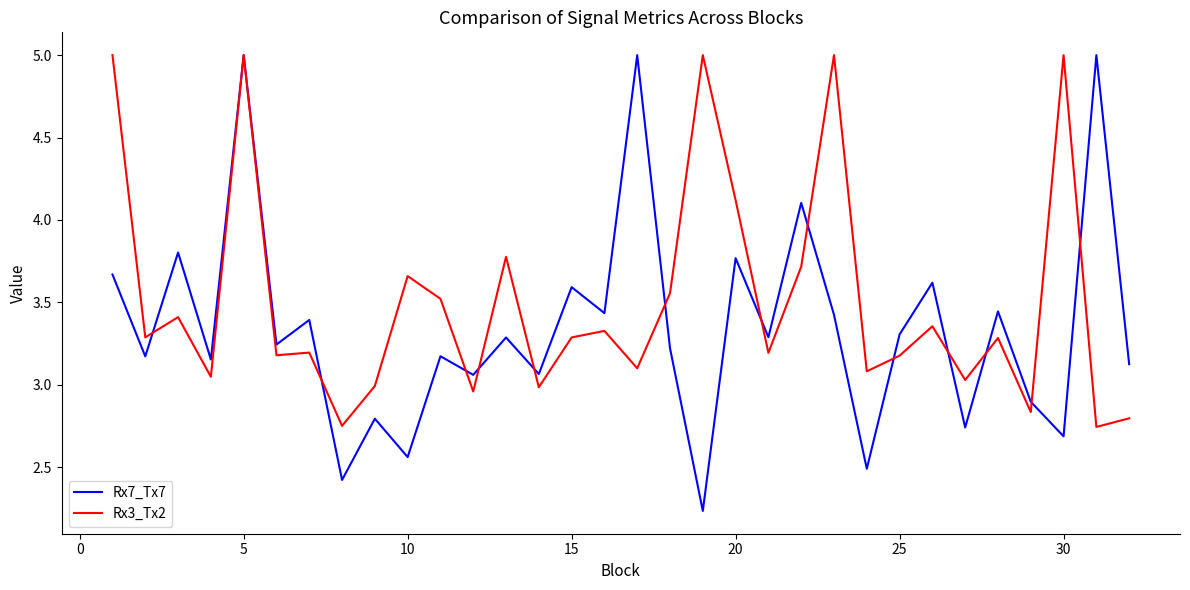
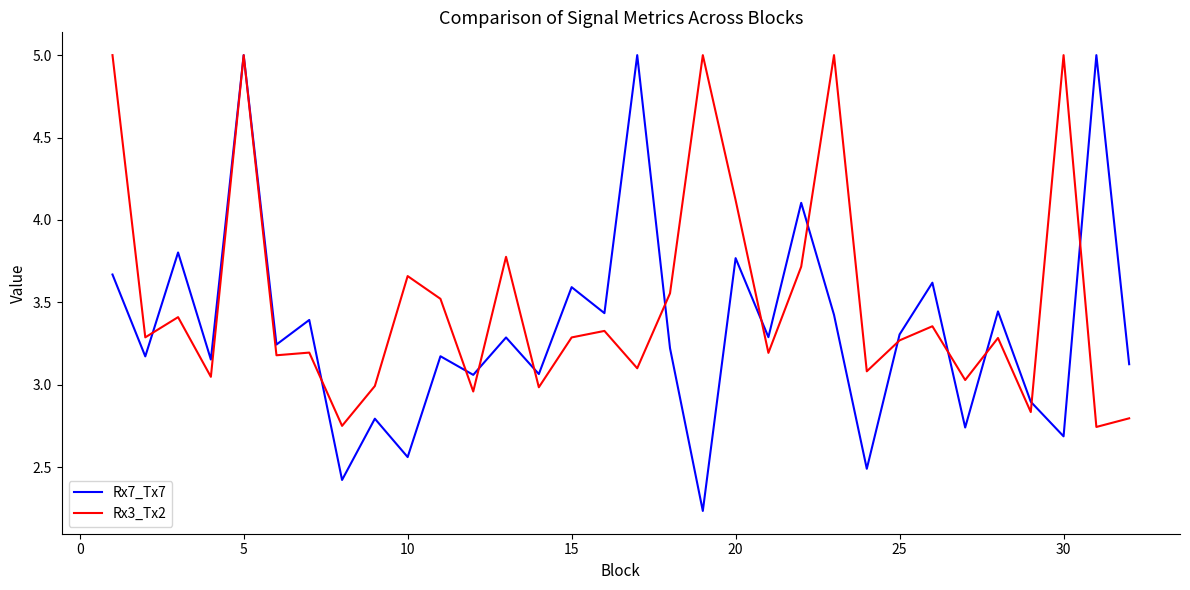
Rx3_Tx2, 25: 3.18 -> 3.27
